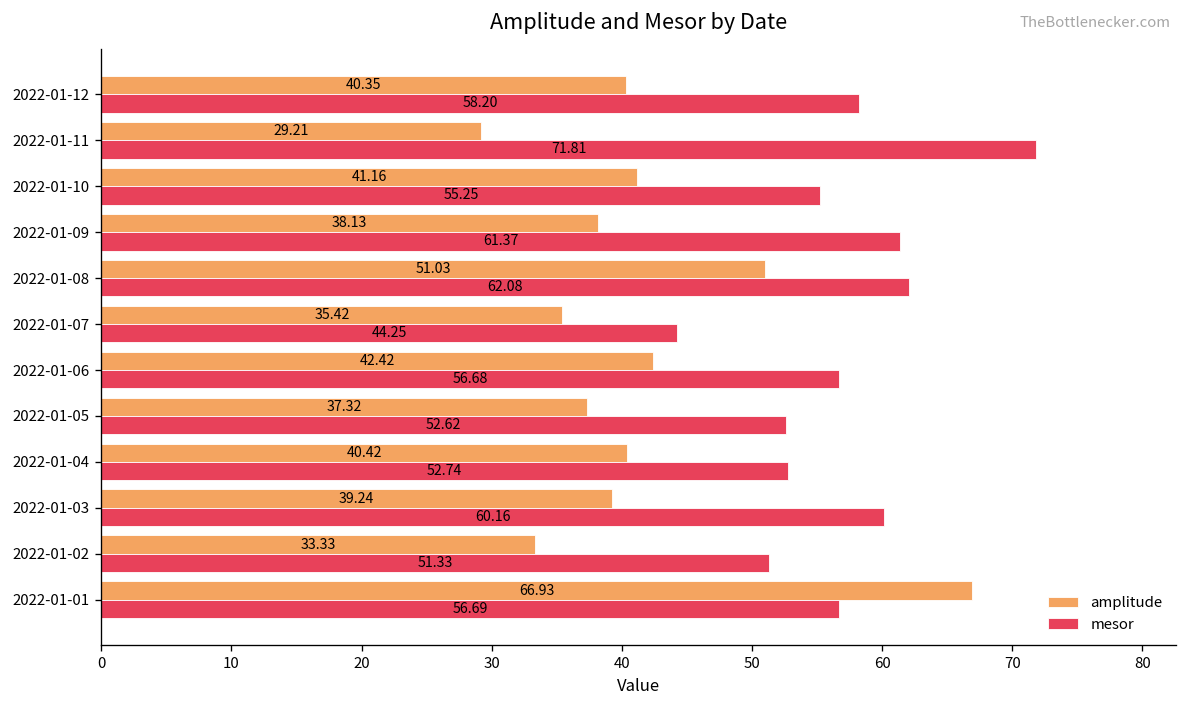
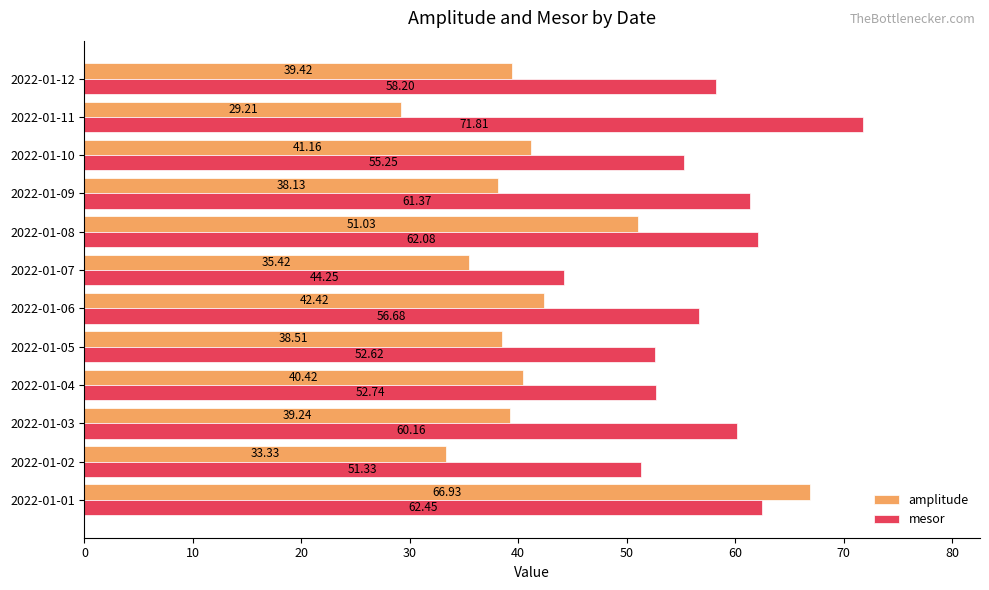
amplitude, 2022-01-12: 40.35 -> 39.42
amplitude, 2022-01-05: 37.32 -> 38.51
mesor, 2022-01-01: 56.69 -> 62.45
